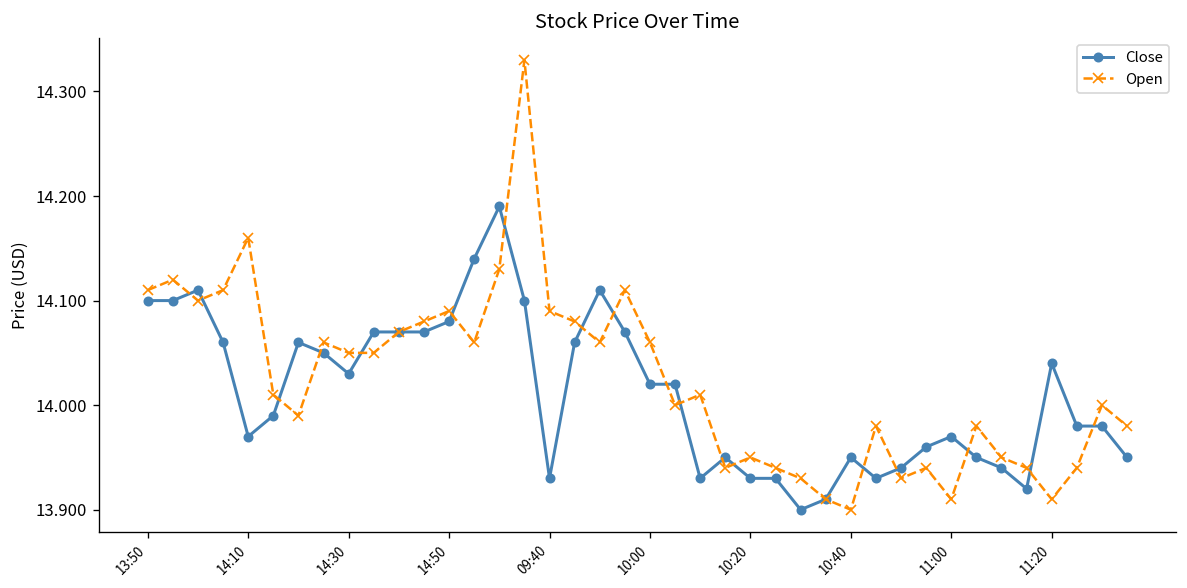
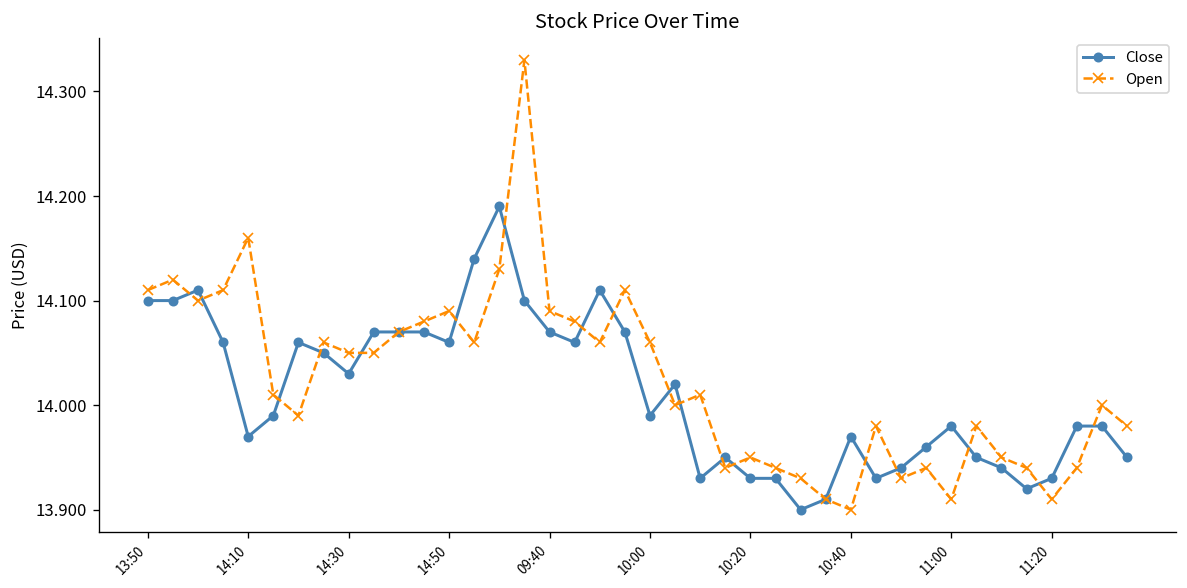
Close, 14:50: 14.08 -> 14.06
Close, 09:40: 13.93 -> 14.07
Close, 10:00: 14.02 -> 13.99
Close, 10:40: 13.95 -> 13.97
Close, 11:00: 13.97 -> 13.98
Close, 11:20: 14.04 -> 13.93
